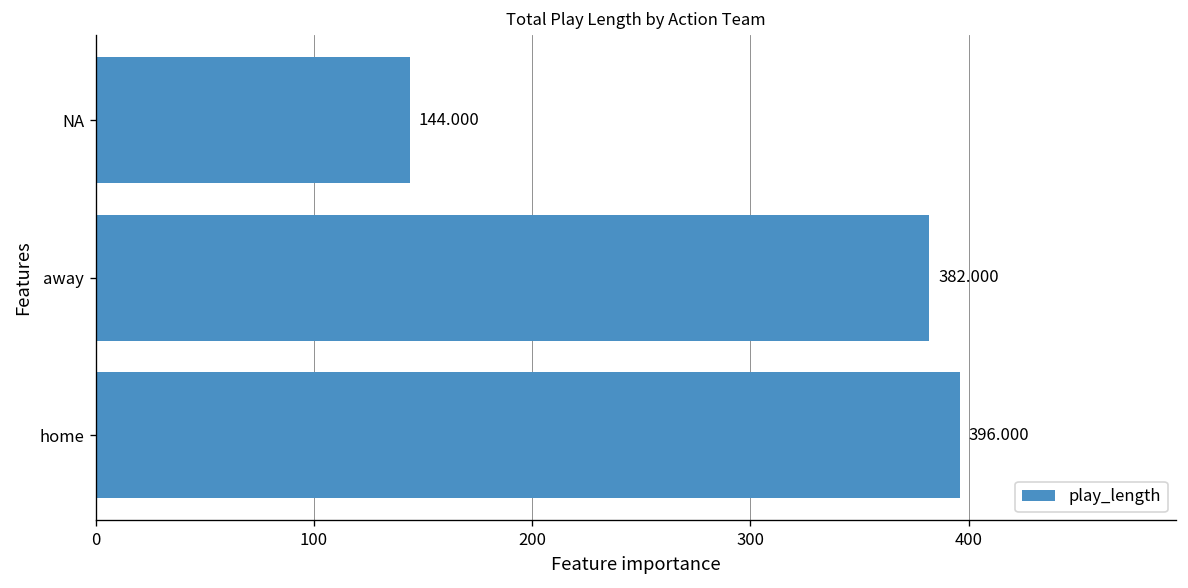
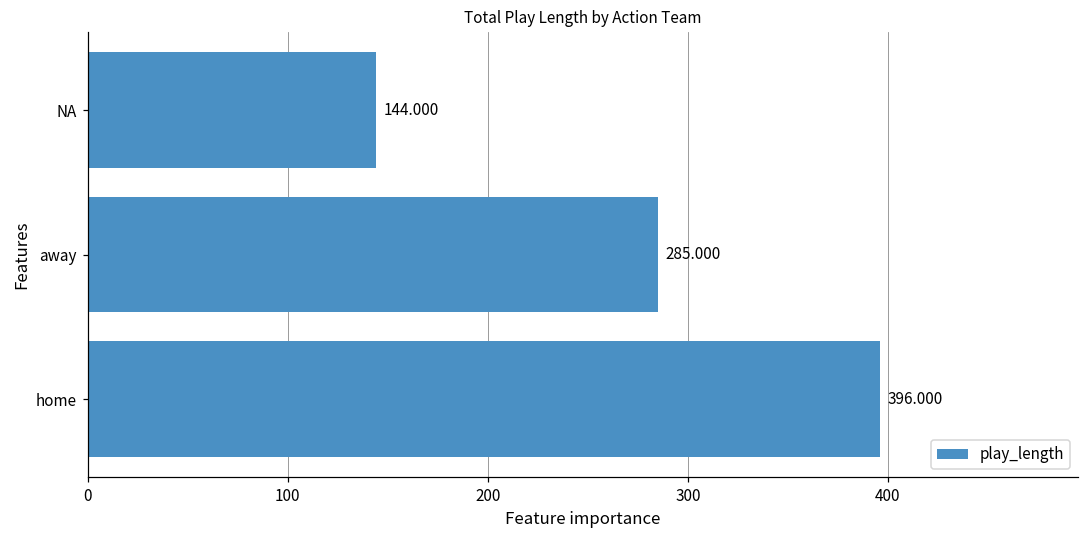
away: 382.000 -> 285.000
